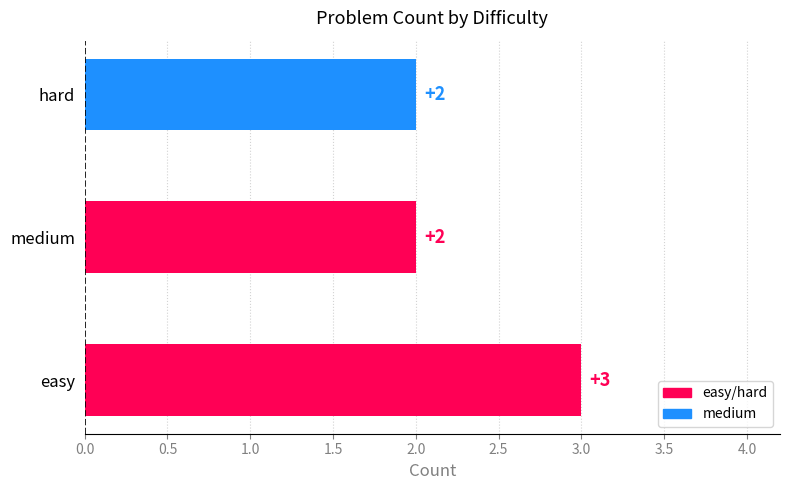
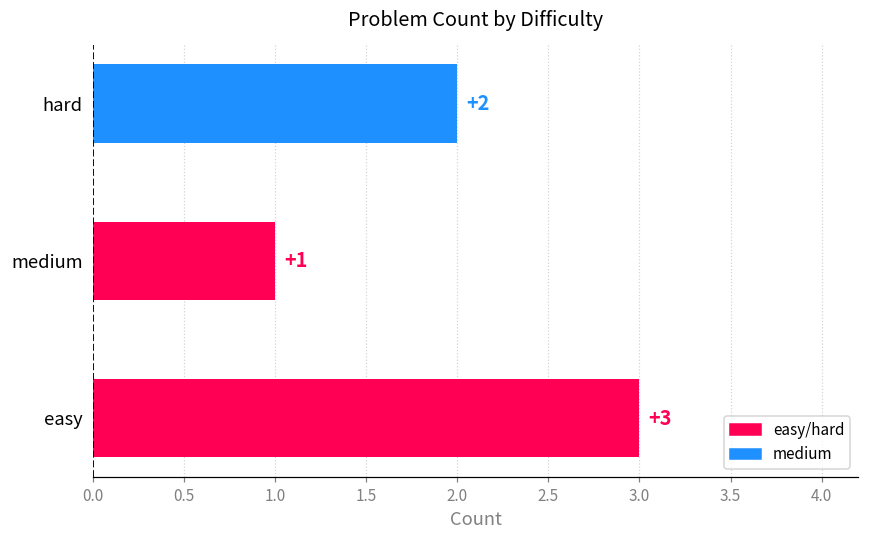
medium: +2 -> +1
